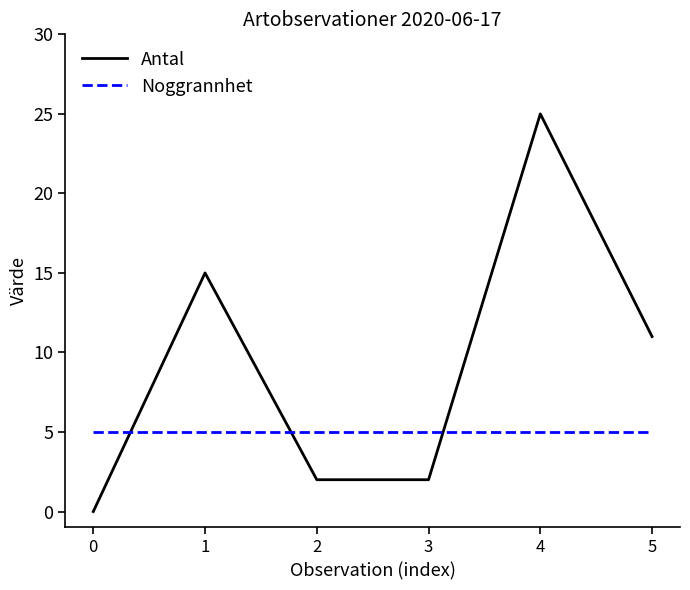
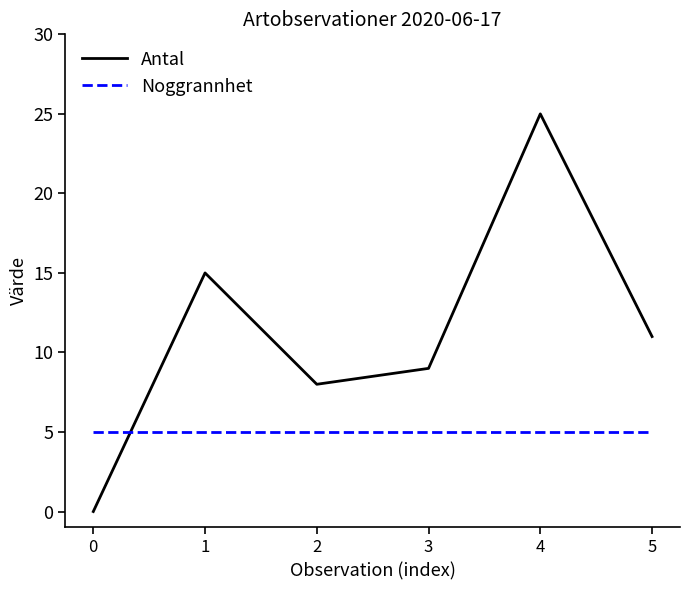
Antal, 2: 2 -> 8
Antal, 3: 2 -> 9
